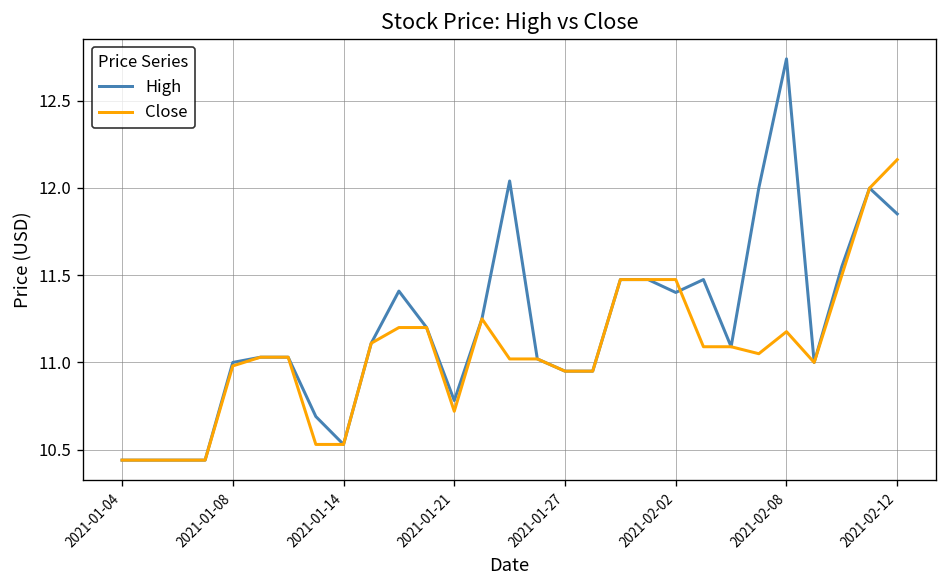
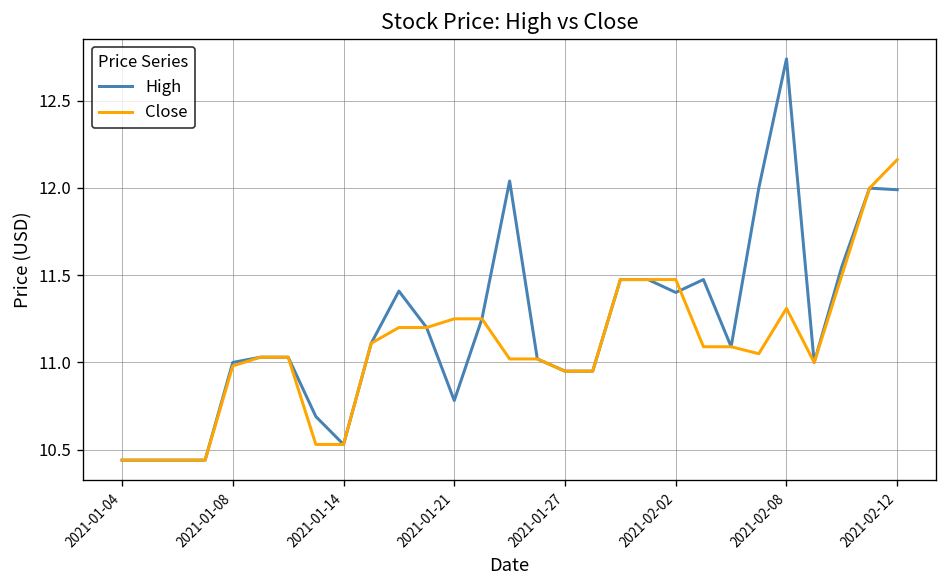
Close, 2021-01-21: 10.72 -> 11.25
Close, 2021-02-08: 11.18 -> 11.31
High, 2021-02-12: 11.85 -> 11.99
